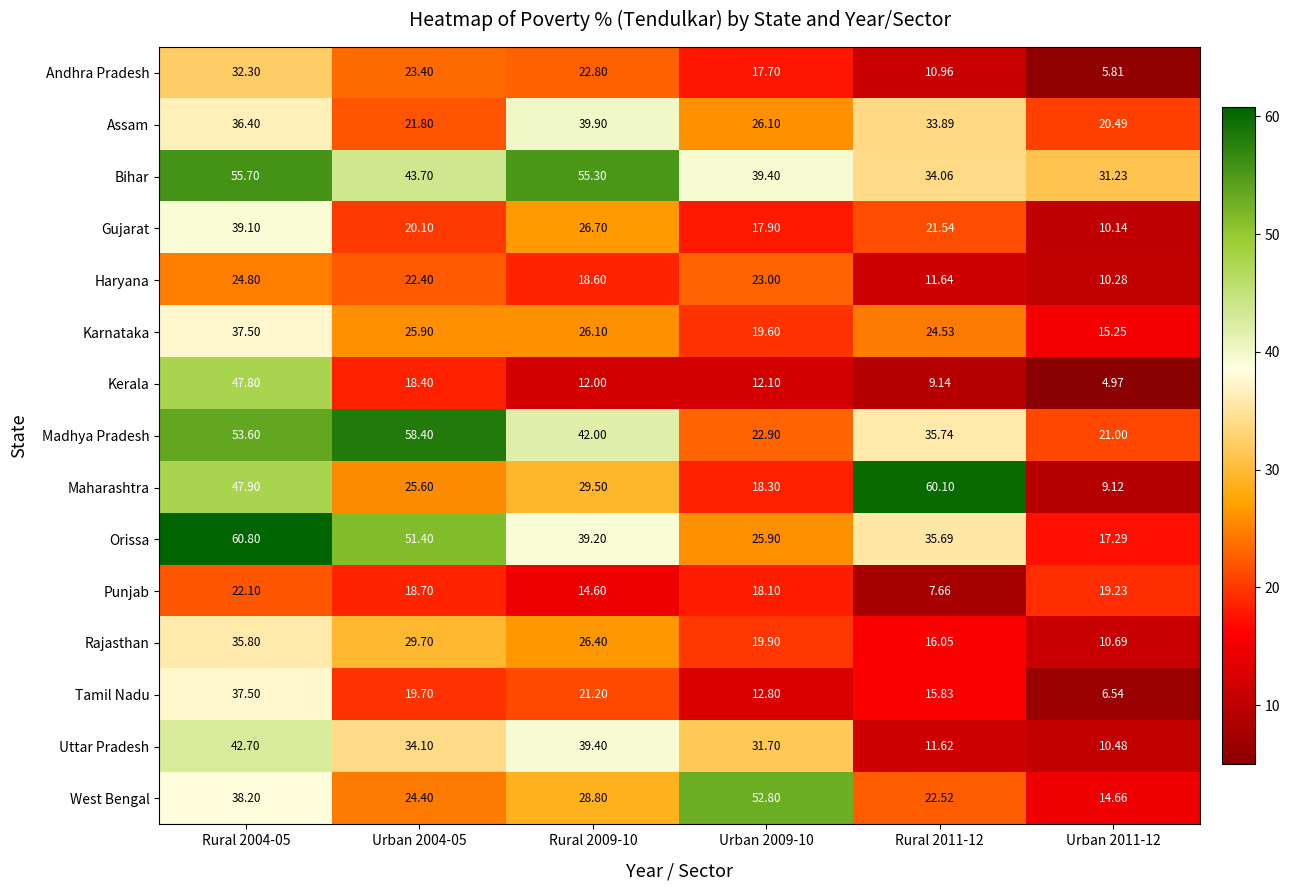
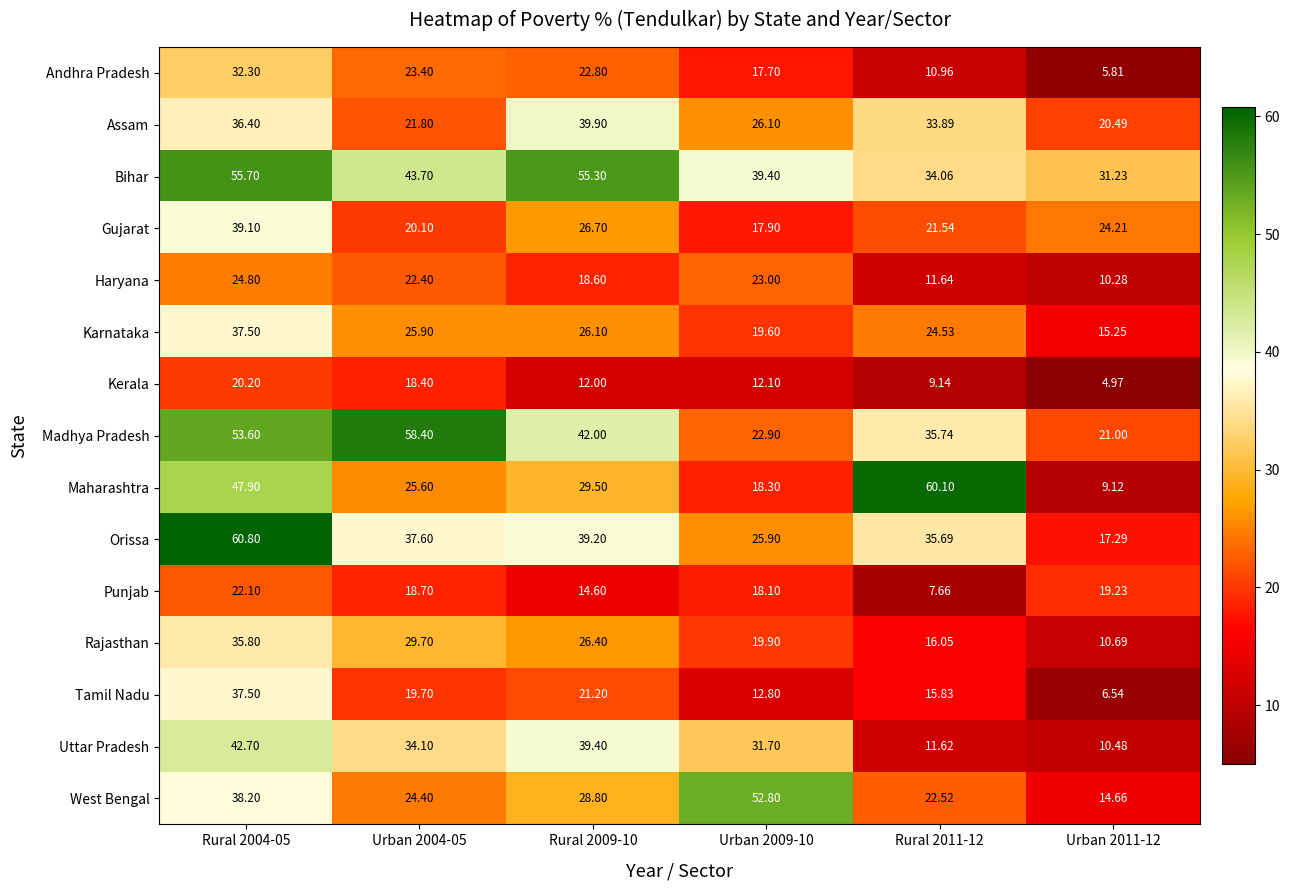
Gujarat, Urban 2011-12: 10.14 -> 24.21
Kerala, Rural 2004-05: 47.80 -> 20.20
Orissa, Urban 2004-05: 51.40 -> 37.60
